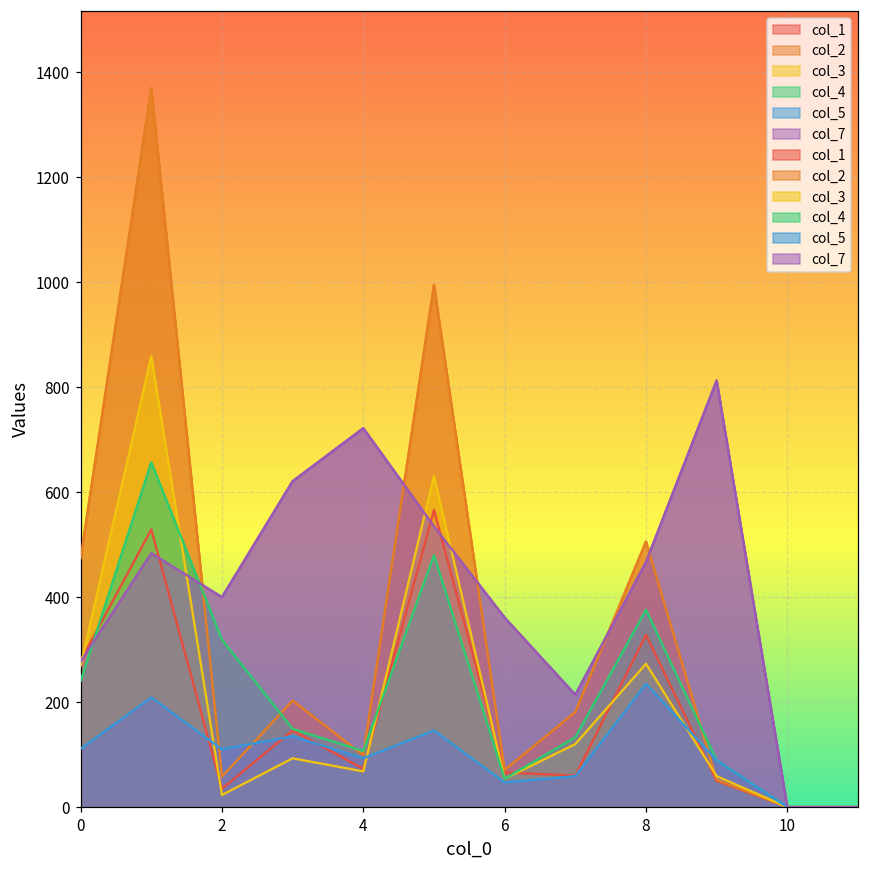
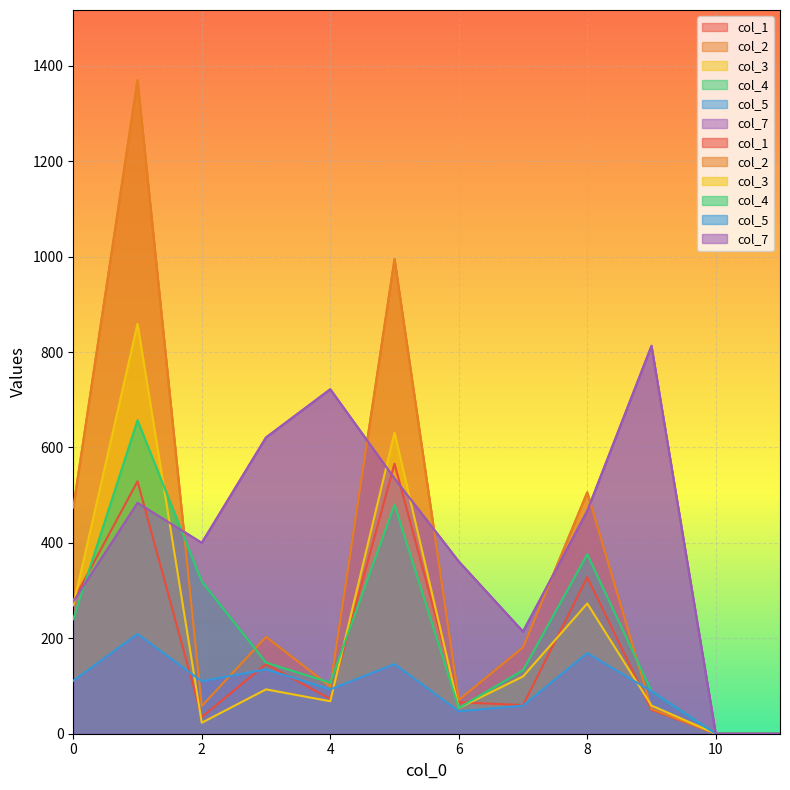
col_5, 8: 240 -> 170
